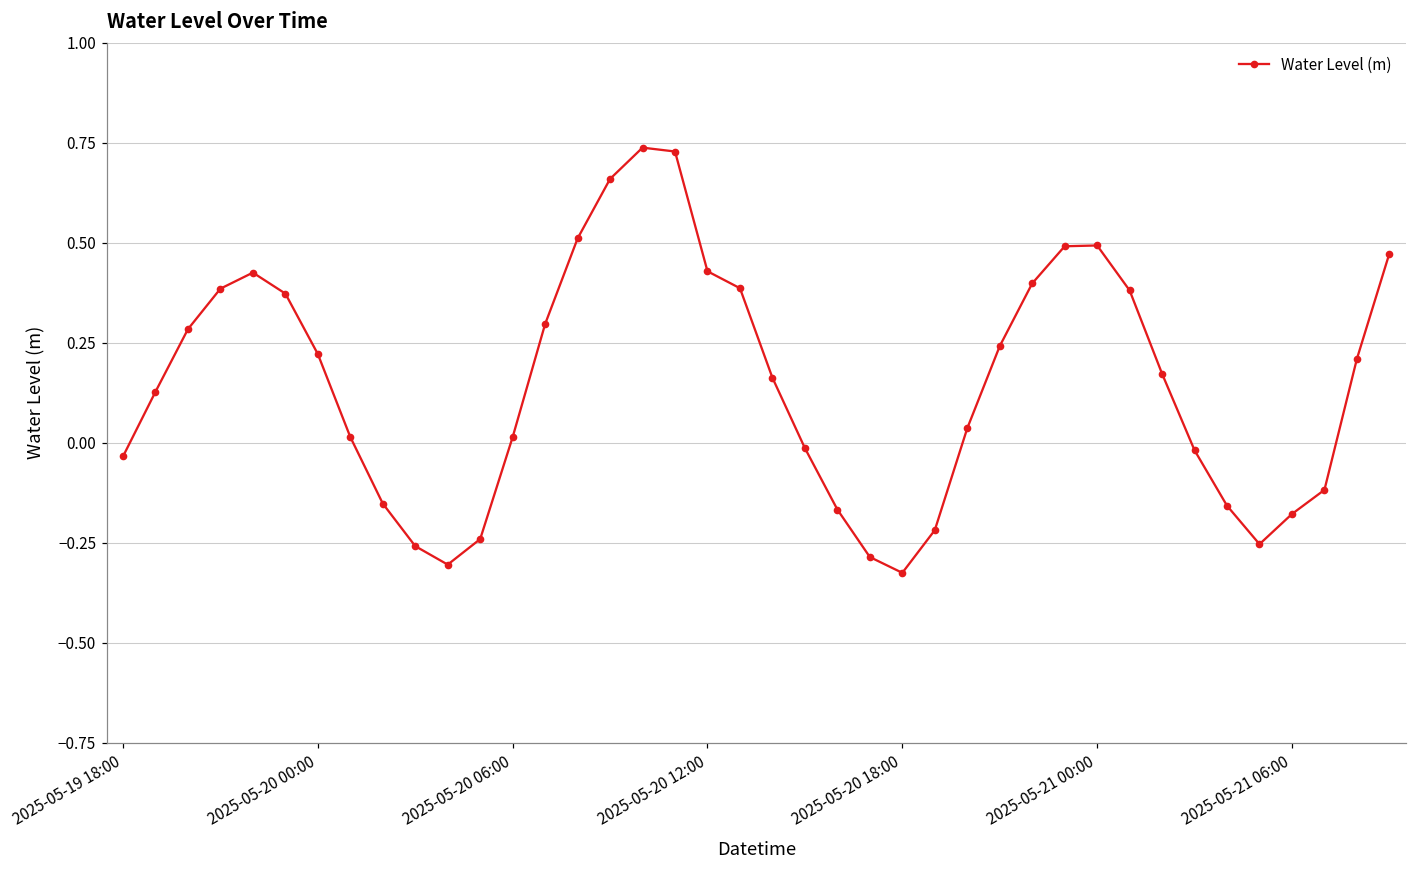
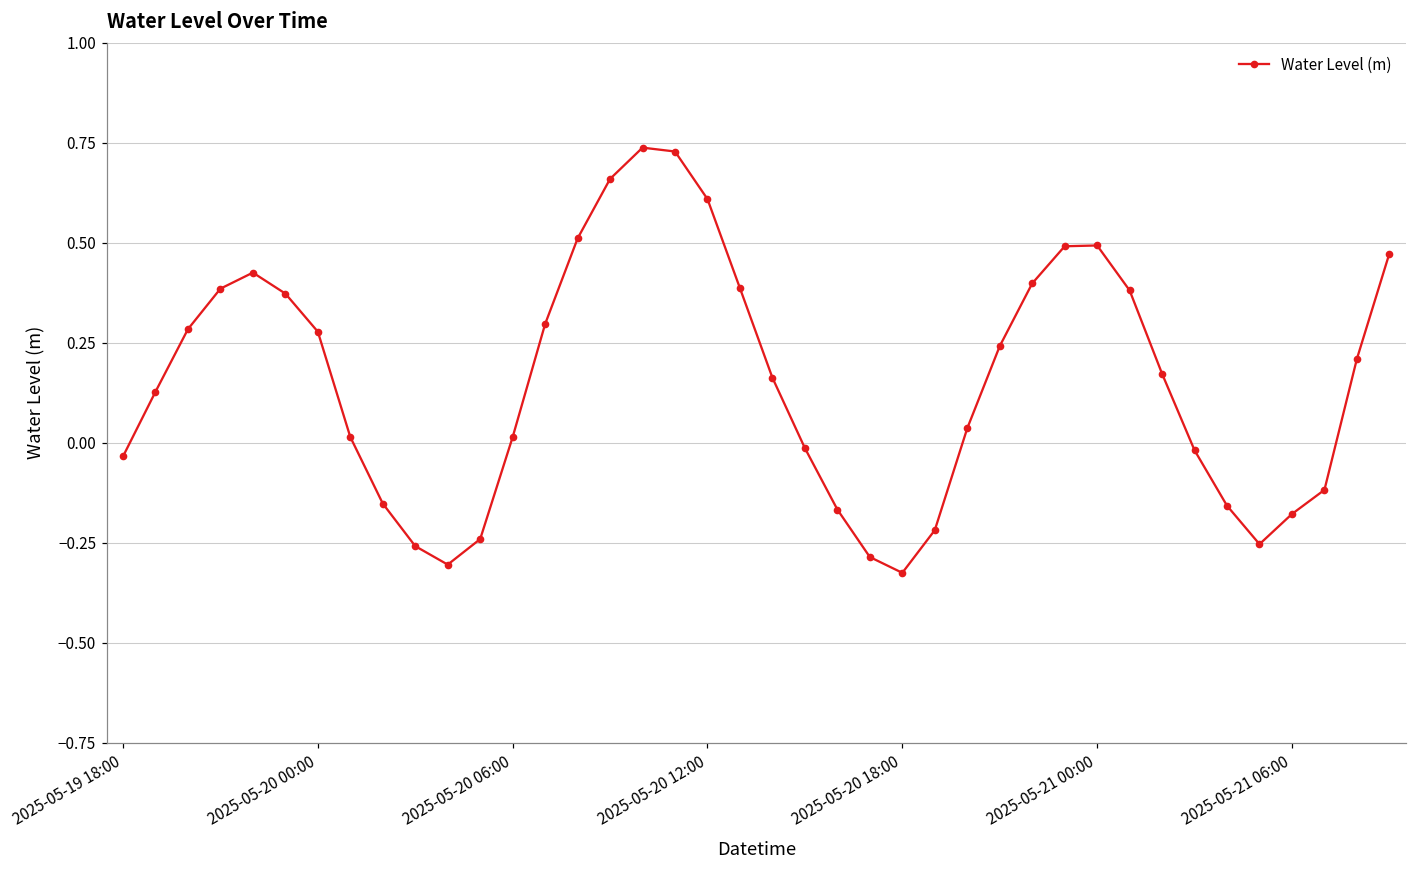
2025-05-20 00:00: 0.22 -> 0.28
2025-05-20 12:00: 0.43 -> 0.61
